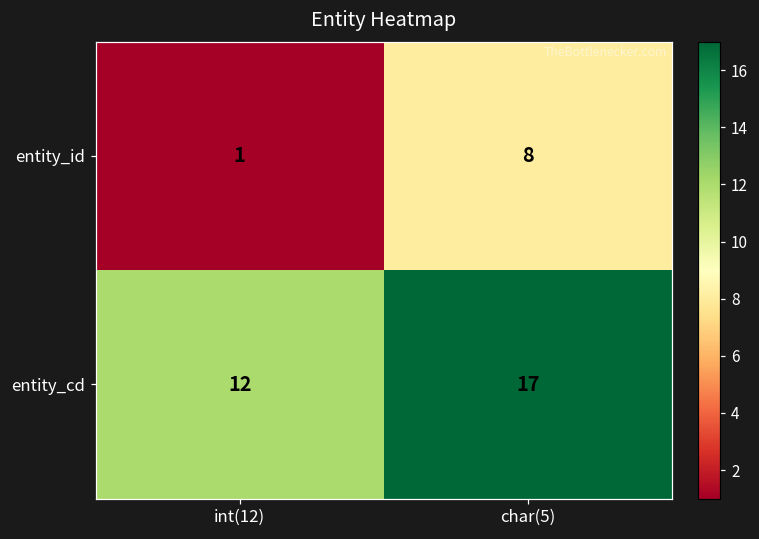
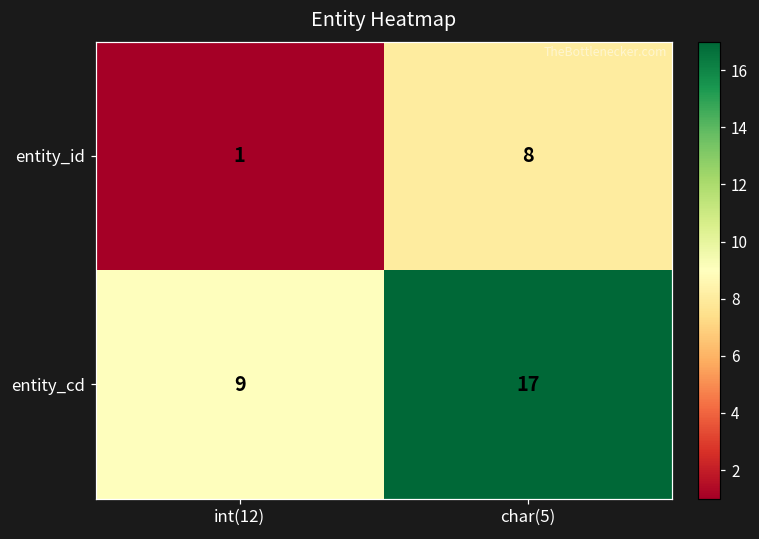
entity_cd, int(12): 12 -> 9
